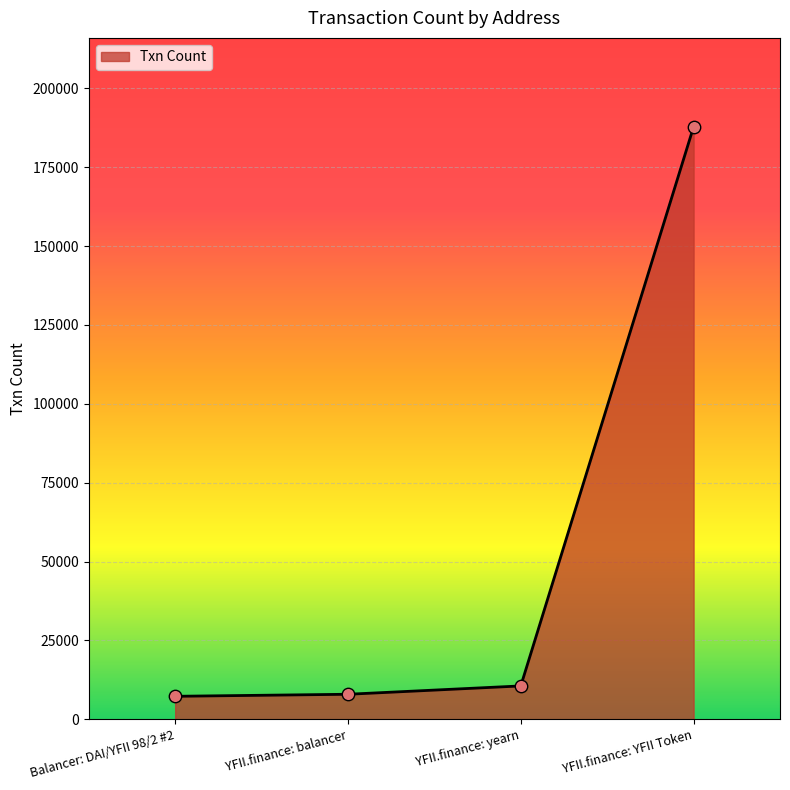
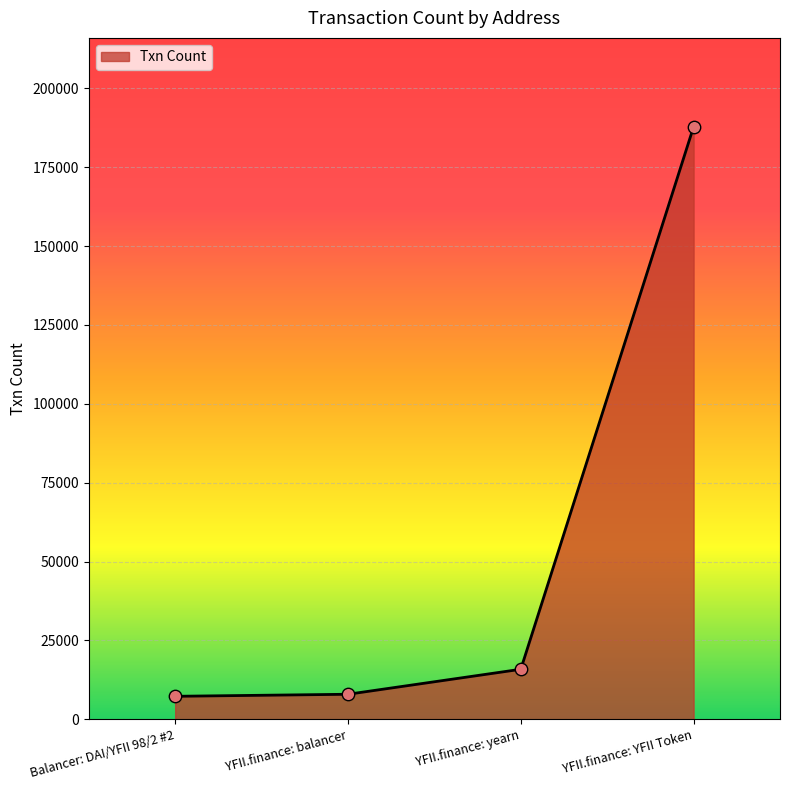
YFII.finance: yearn: 11000 -> 16000
